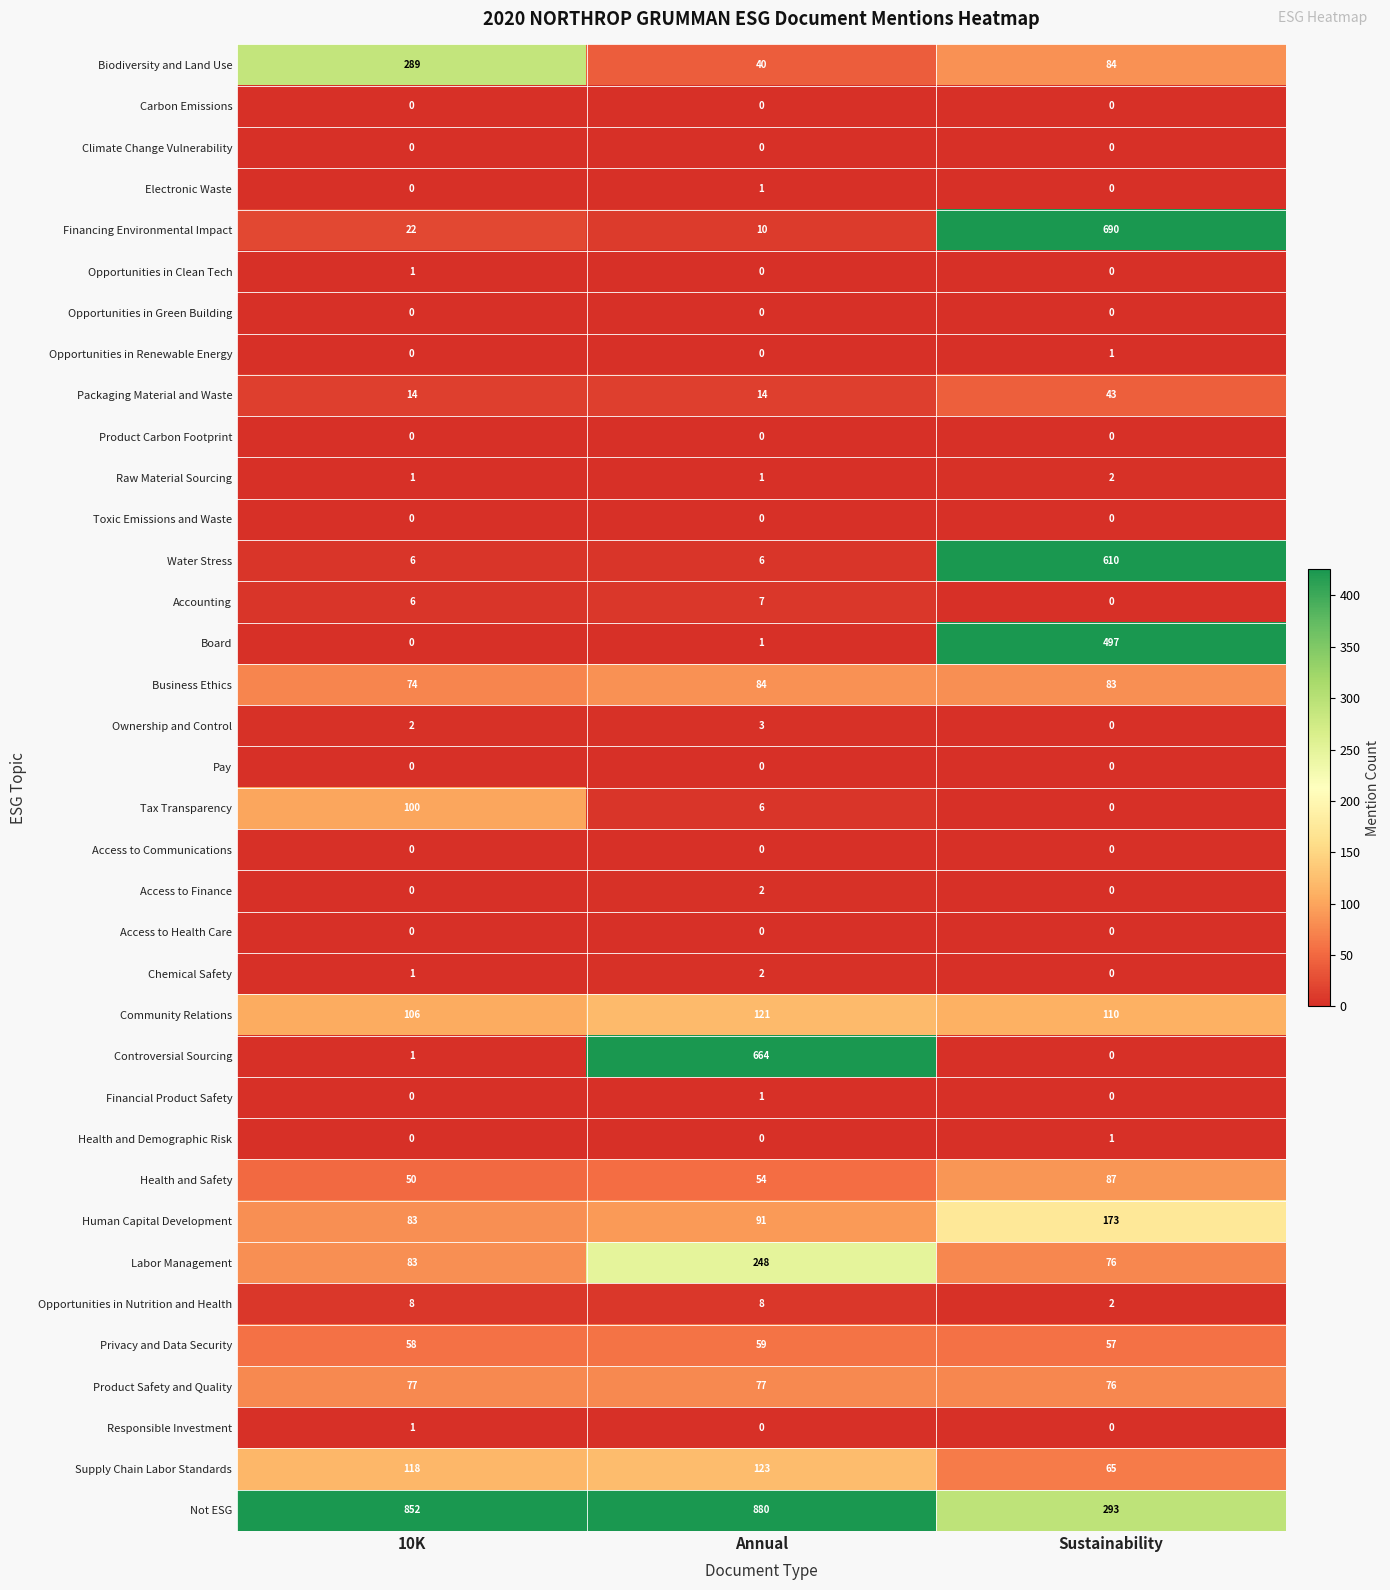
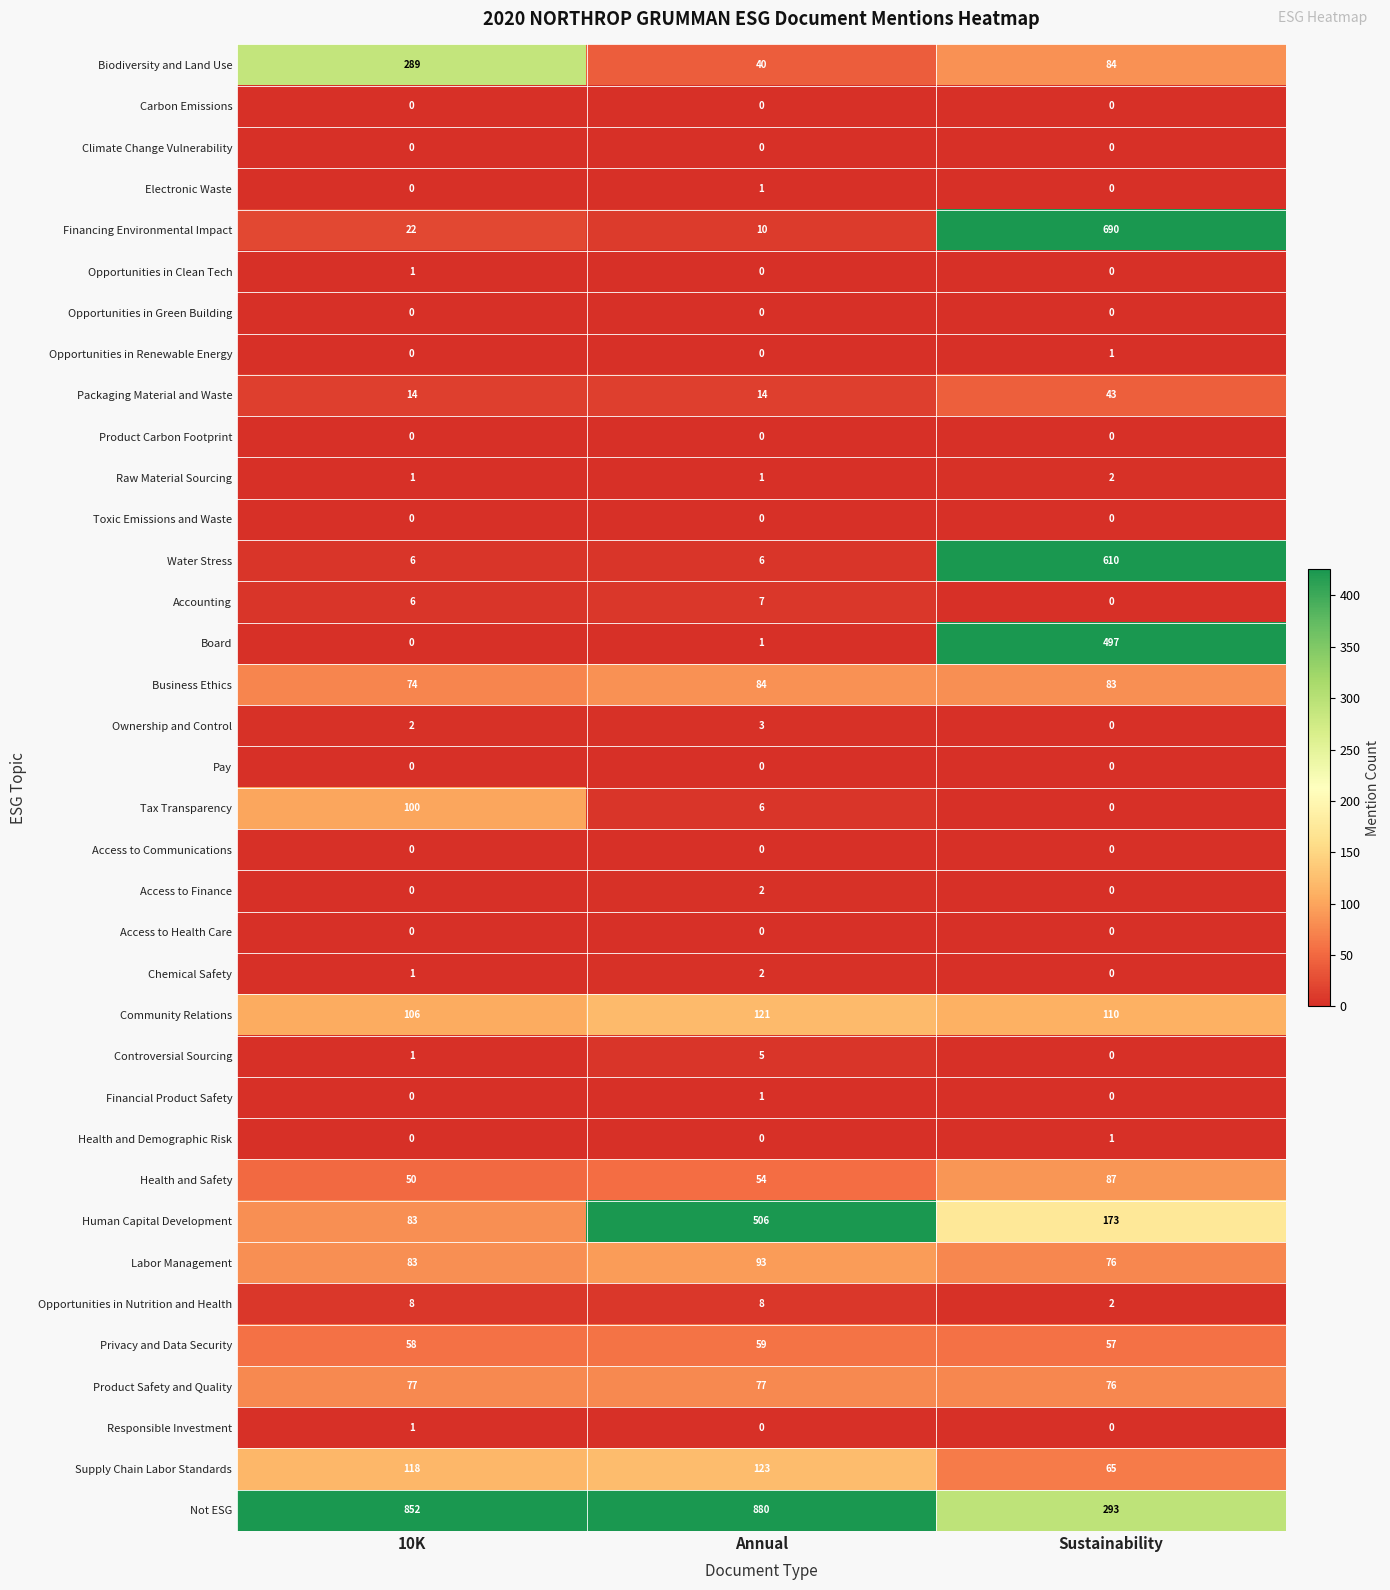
Controversial Sourcing, Annual: 664 -> 5
Human Capital Development, Annual: 91 -> 506
Labor Management, Annual: 248 -> 93
